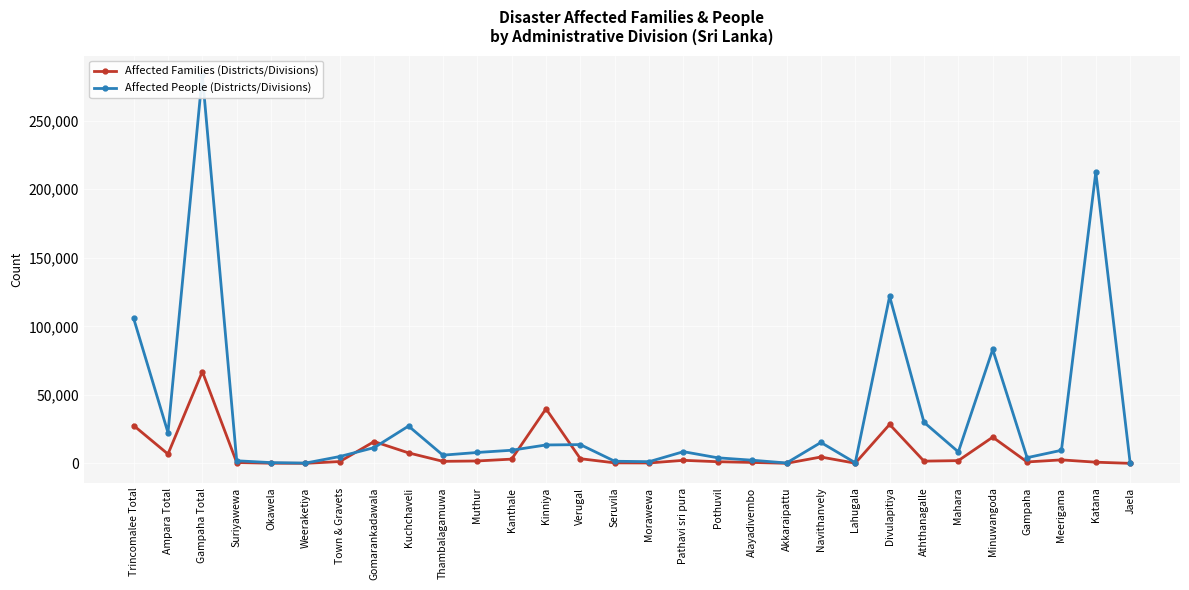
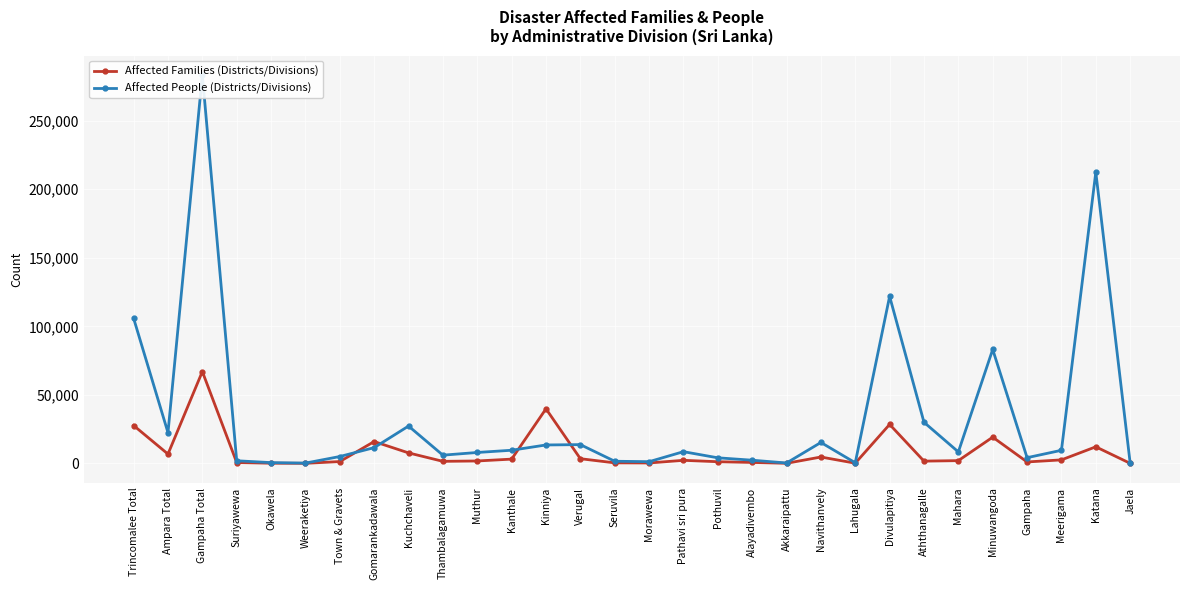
Affected Families (Districts/Divisions), Katana: 1,000 -> 12,000
